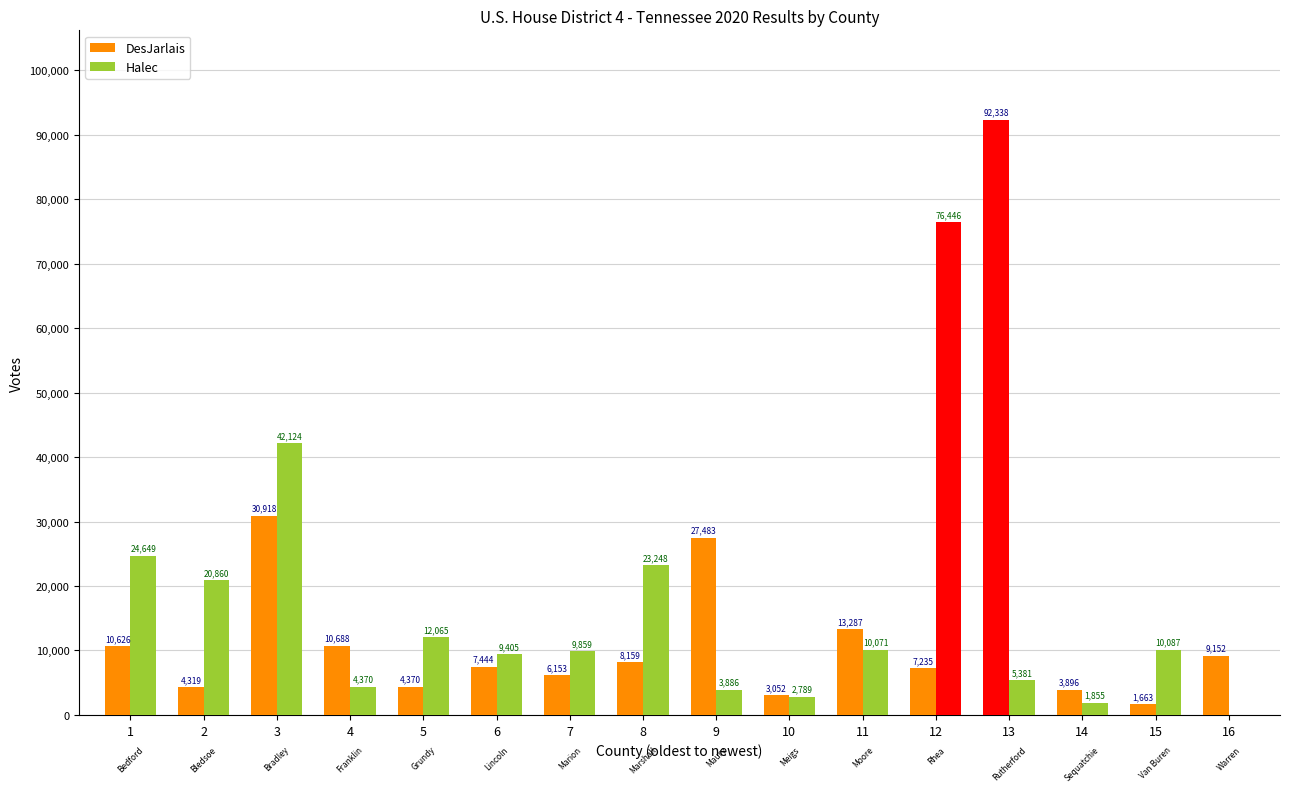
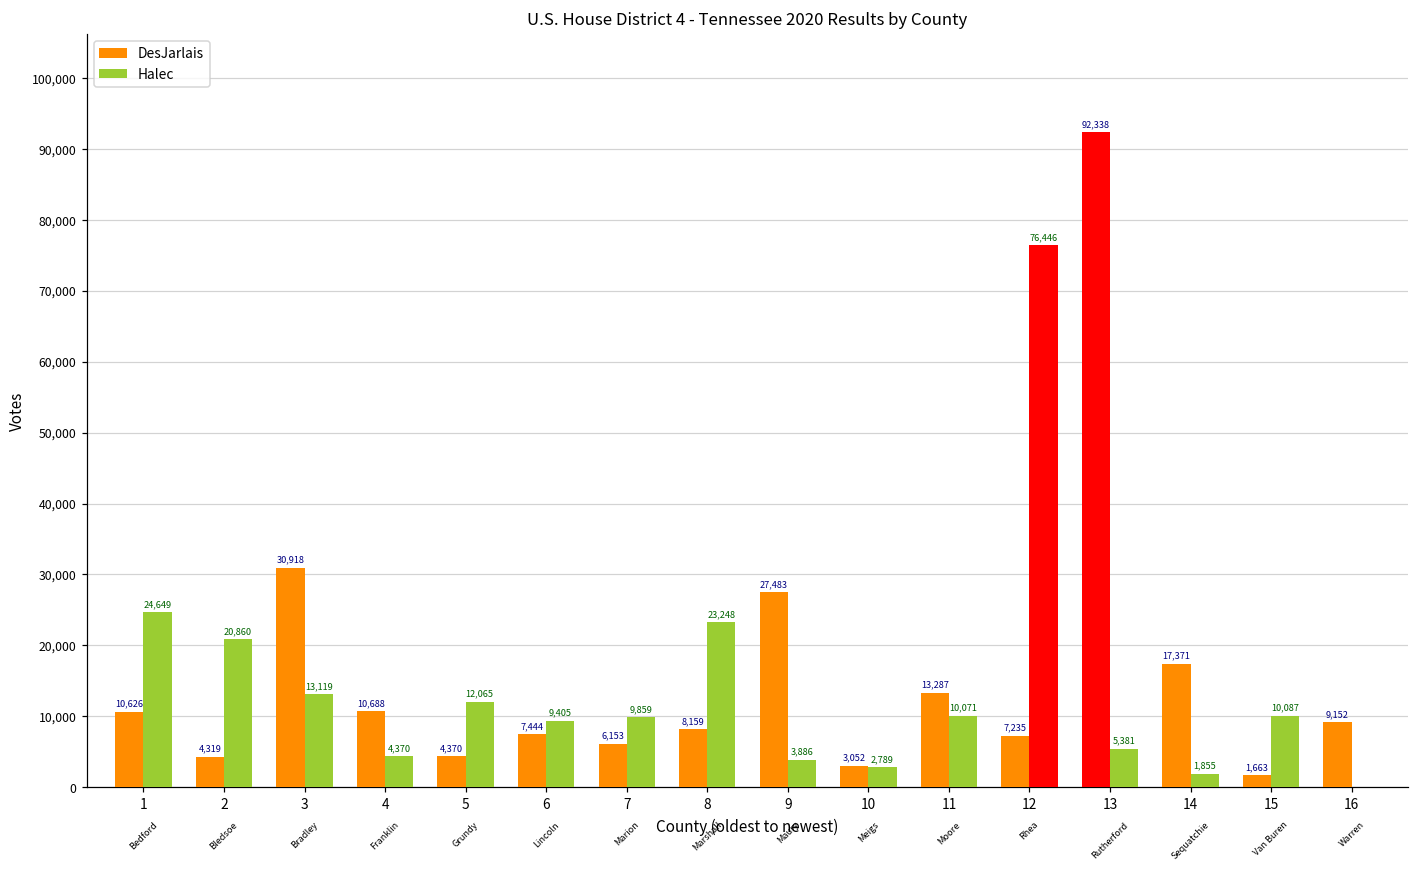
Halec, 3: 42,124 -> 13,119
DesJarlais, 14: 3,896 -> 17,371
